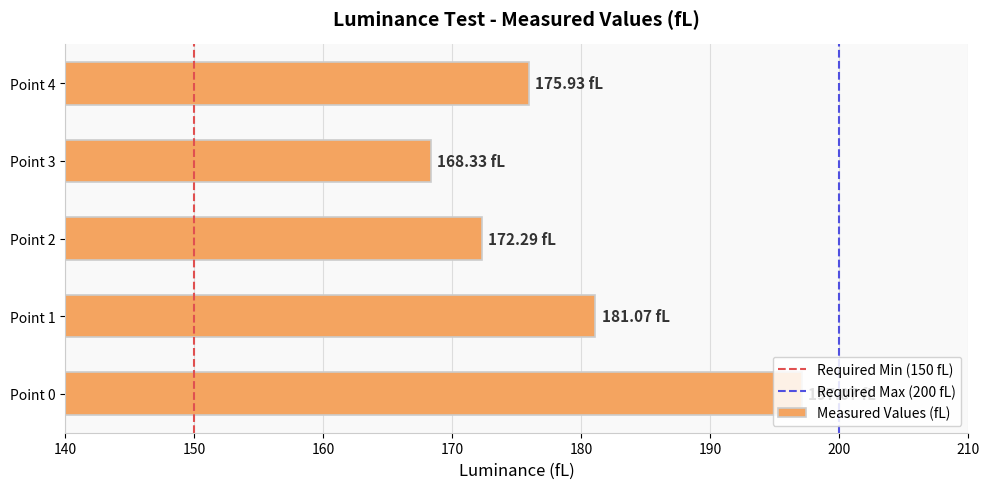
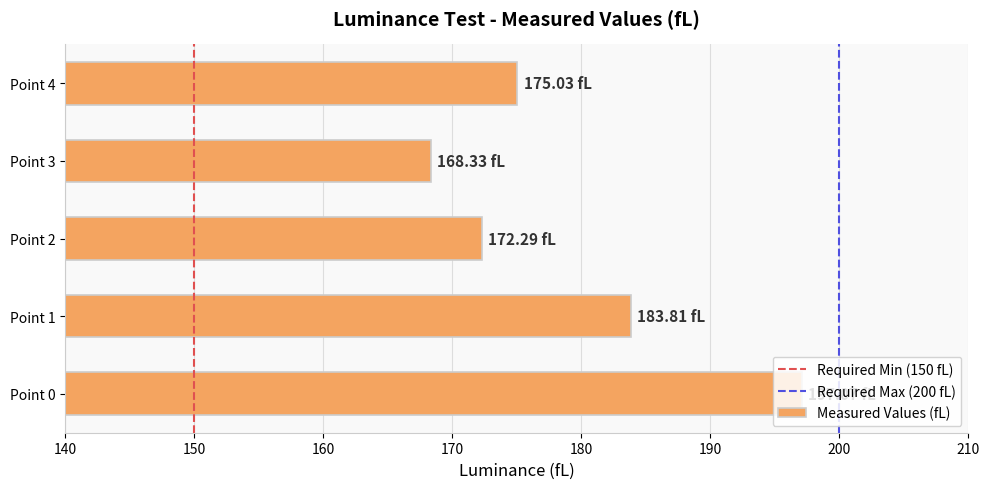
Point 4: 175.93 -> 175.03
Point 1: 181.07 -> 183.81
